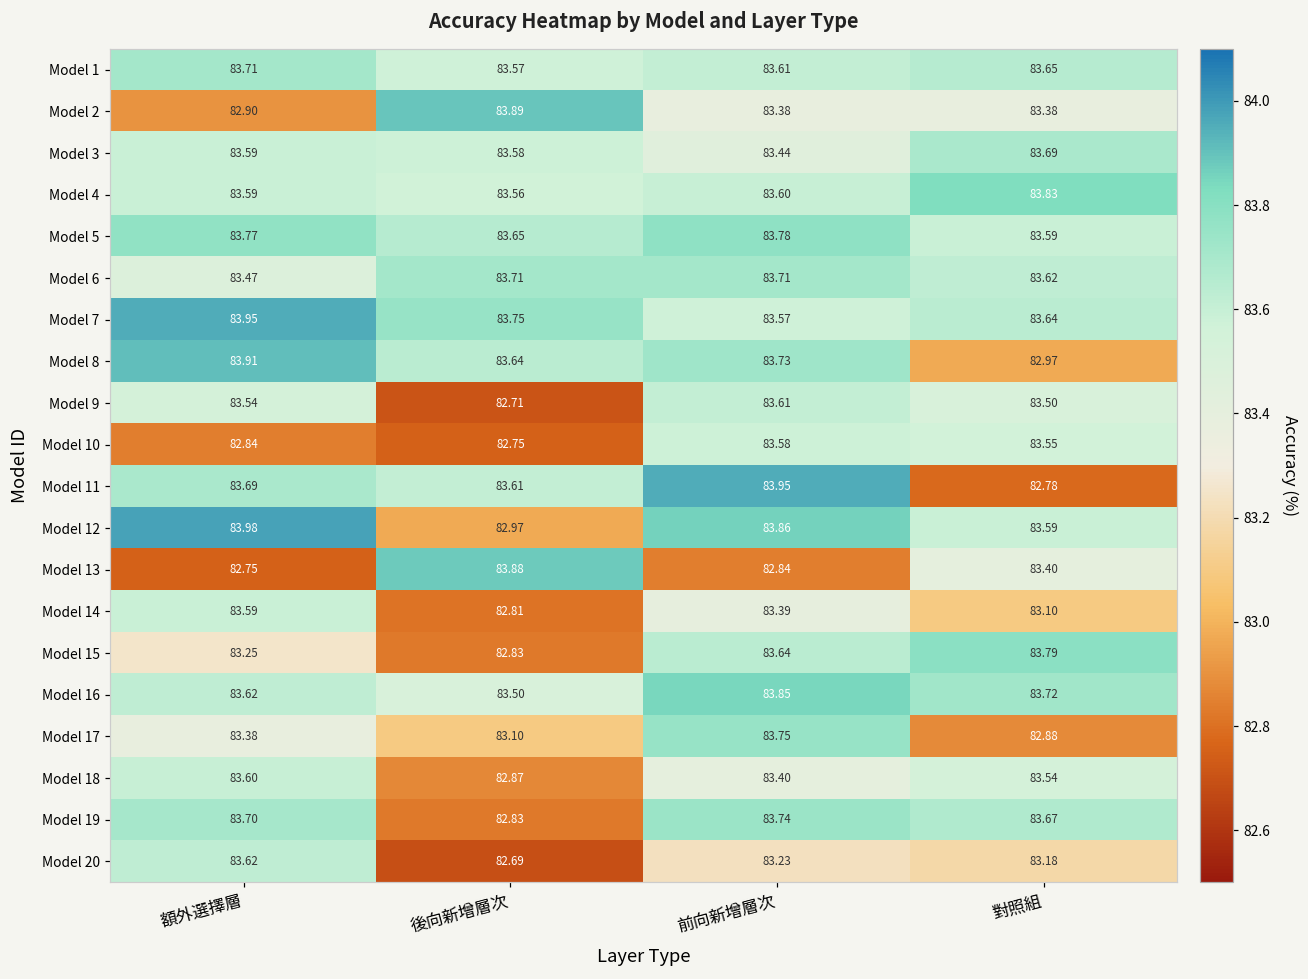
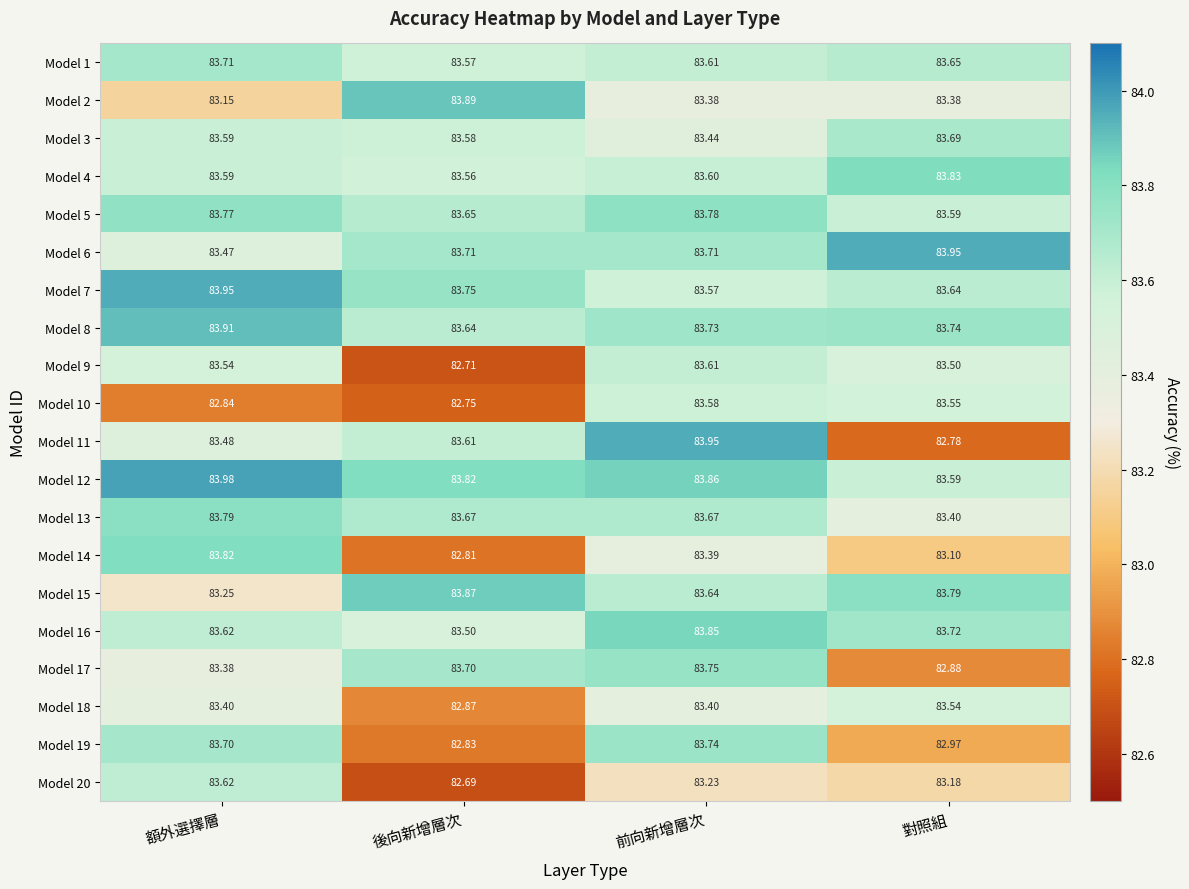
Model 2, 額外選擇層: 82.90 -> 83.15
Model 6, 對照組: 83.62 -> 83.95
Model 8, 對照組: 82.97 -> 83.74
Model 11, 額外選擇層: 83.69 -> 83.48
Model 12, 後向新增層次: 82.97 -> 83.82
Model 13, 額外選擇層: 82.75 -> 83.79
Model 13, 後向新增層次: 83.88 -> 83.67
Model 13, 前向新增層次: 82.84 -> 83.67
Model 14, 額外選擇層: 83.59 -> 83.82
Model 15, 後向新增層次: 82.83 -> 83.87
Model 17, 後向新增層次: 83.10 -> 83.70
Model 18, 額外選擇層: 83.60 -> 83.40
Model 19, 對照組: 83.67 -> 82.97
